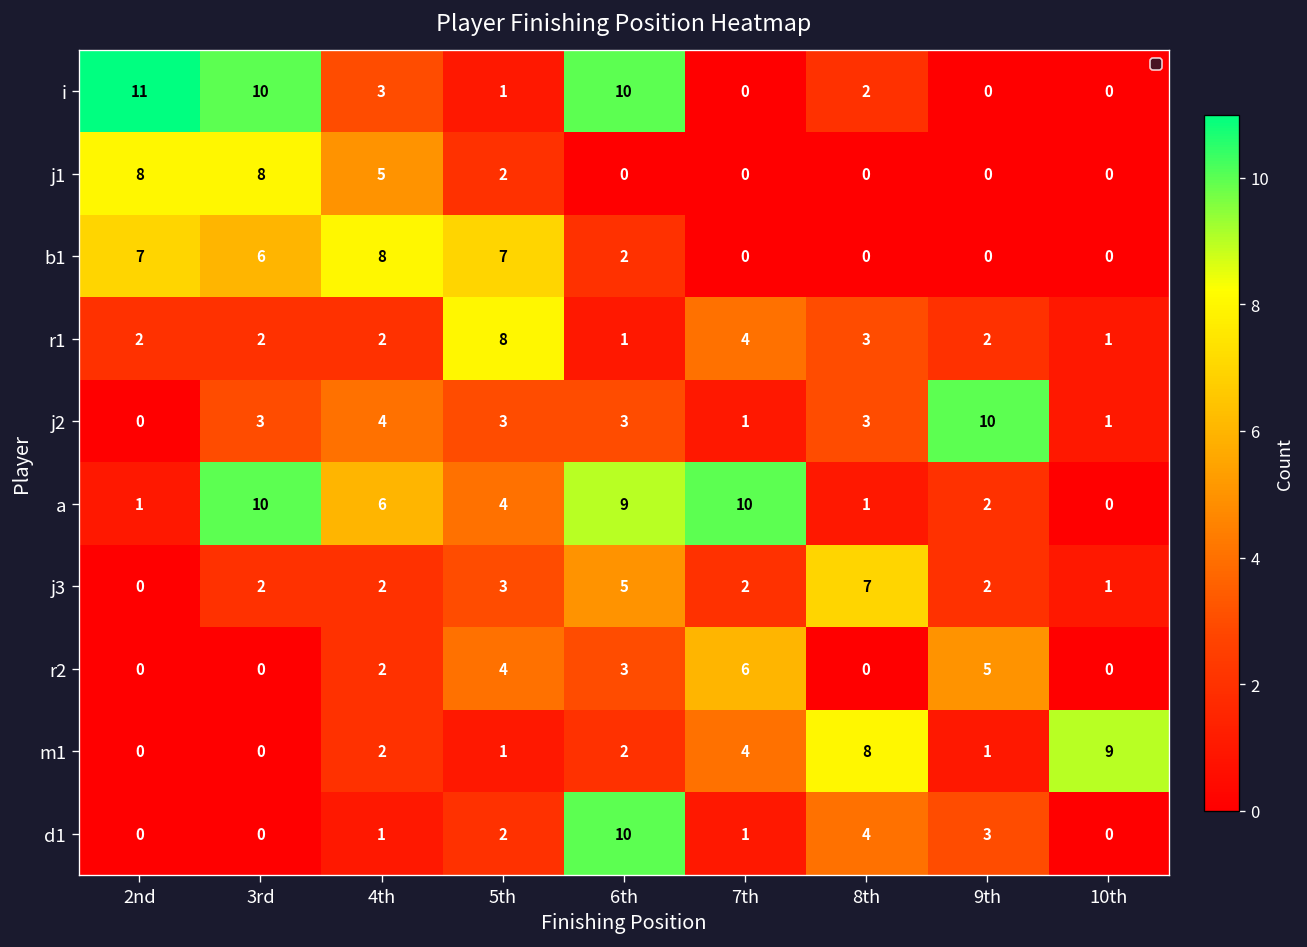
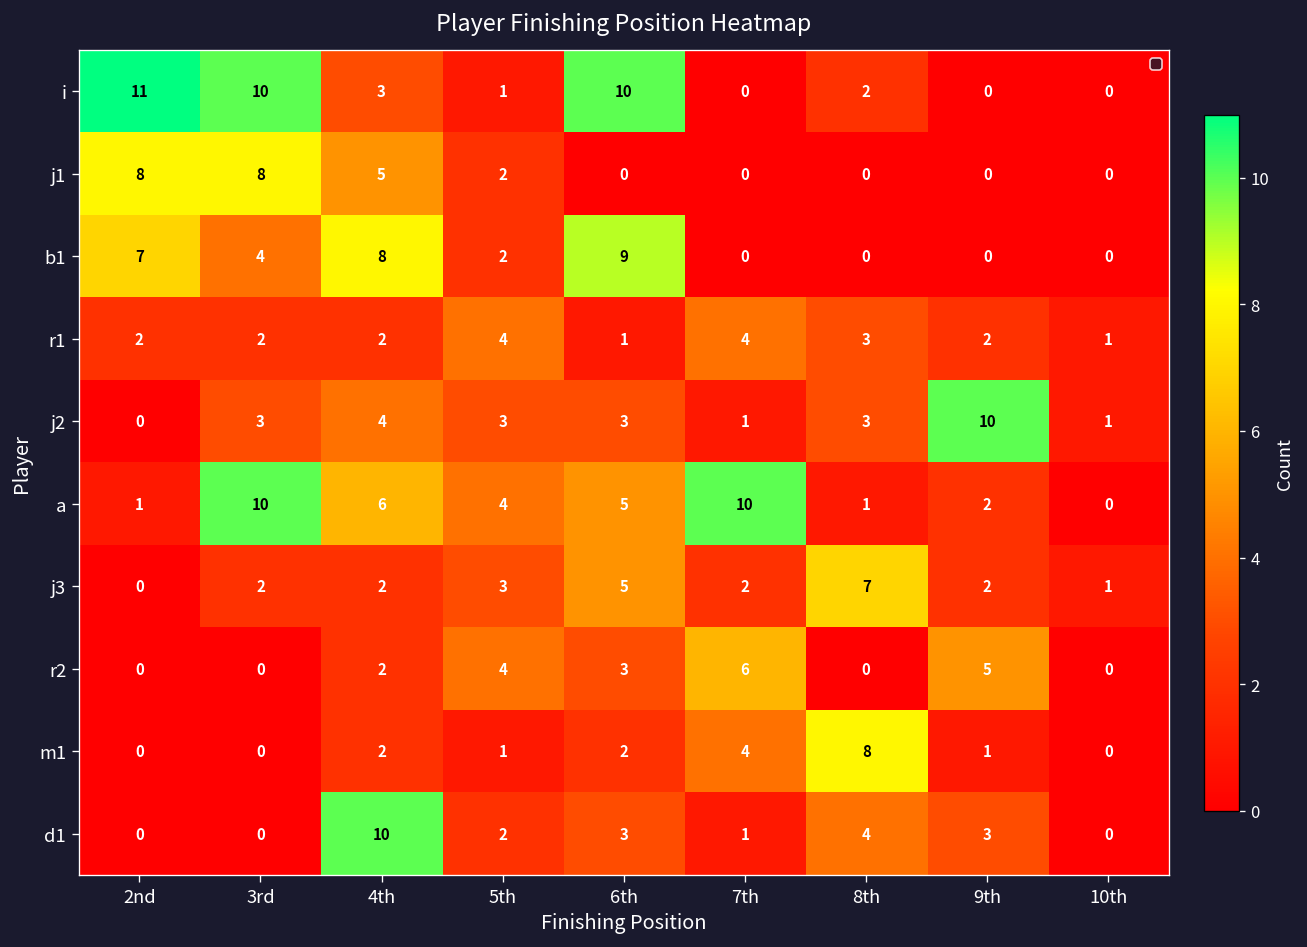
b1, 3rd: 6 -> 4
b1, 5th: 7 -> 2
b1, 6th: 2 -> 9
r1, 5th: 8 -> 4
a, 6th: 9 -> 5
m1, 10th: 9 -> 0
d1, 4th: 1 -> 10
d1, 6th: 10 -> 3
